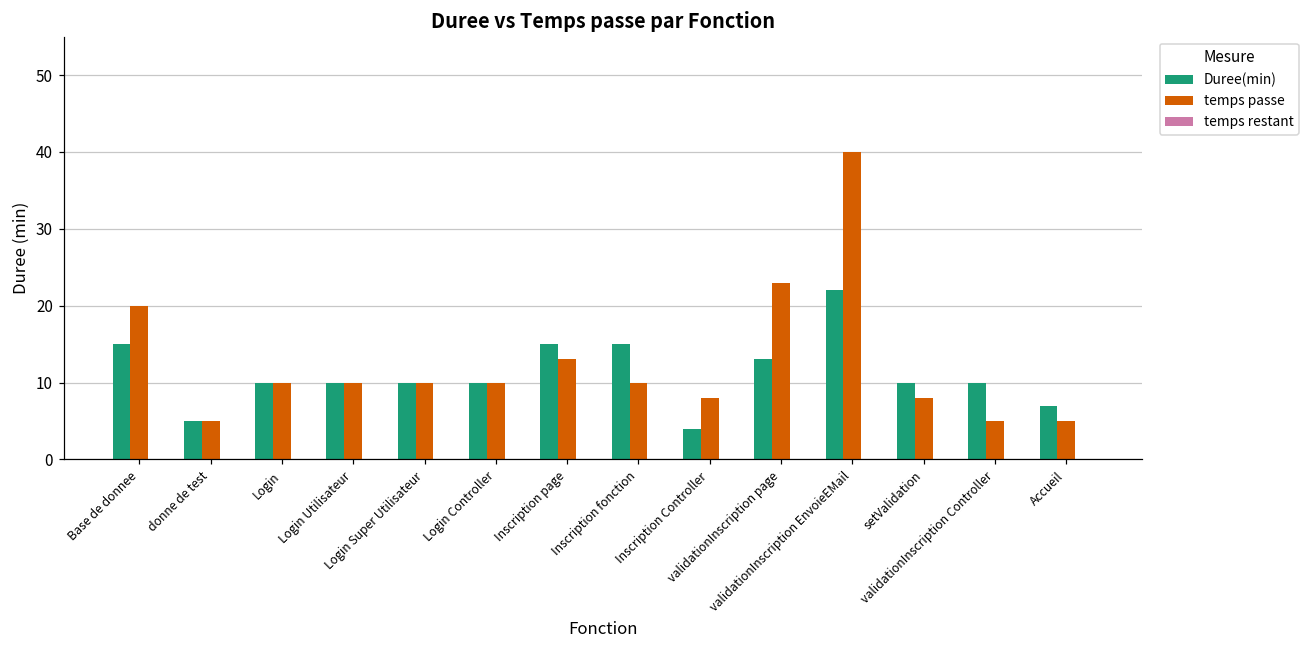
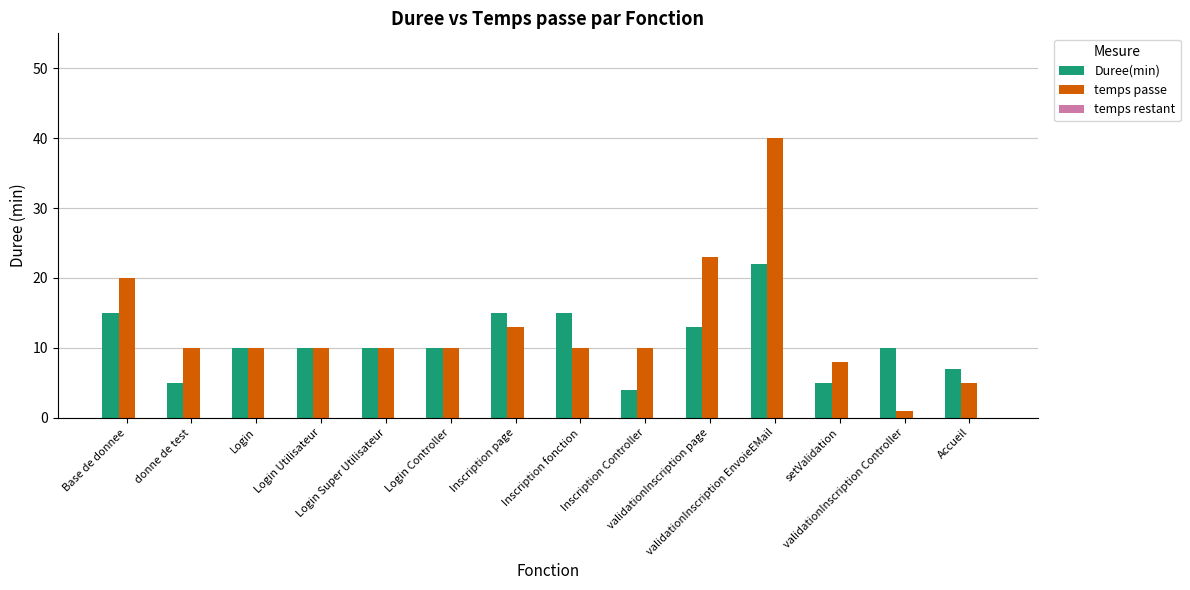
temps passe, donne de test: 5 -> 10
temps passe, Inscription Controller: 8 -> 10
Duree(min), setValidation: 10 -> 5
temps passe, validationInscription Controller: 5 -> 1
